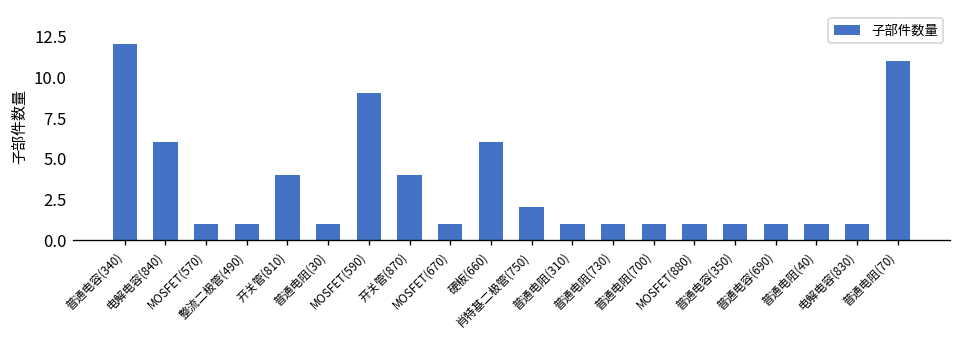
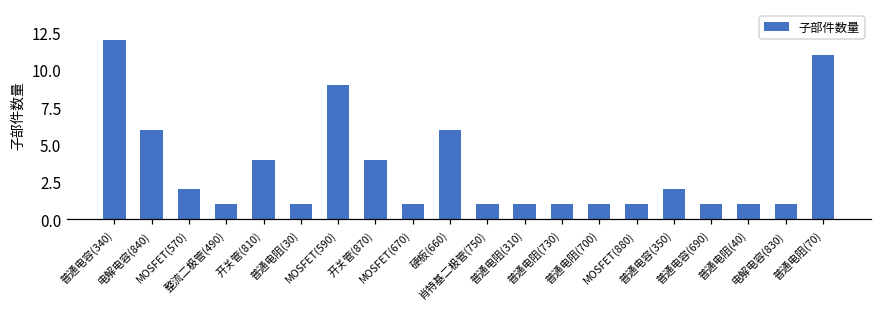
MOSFET(570): 1 -> 2
肖特基二极管(750): 2 -> 1
普通电容(350): 1 -> 2
